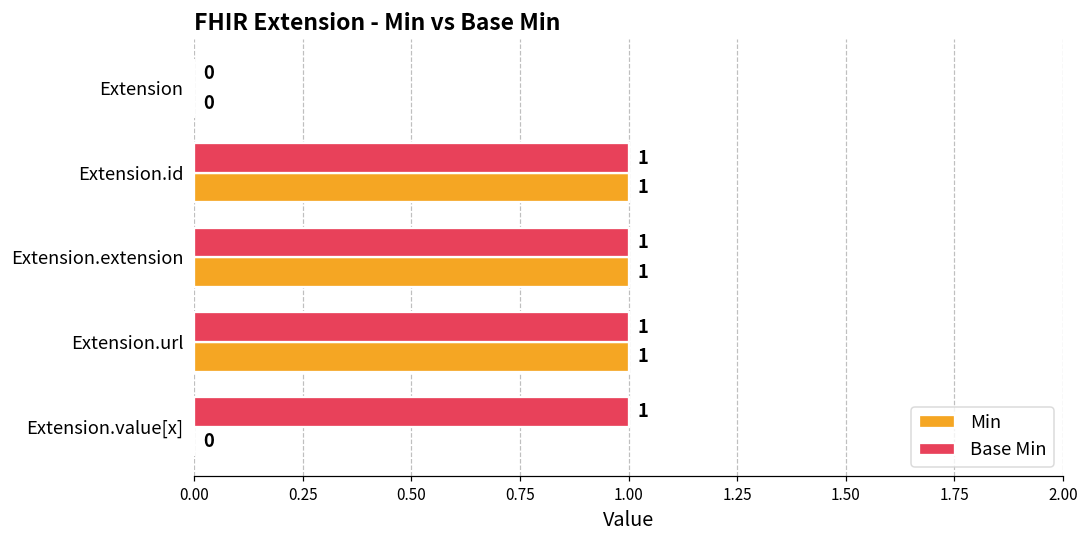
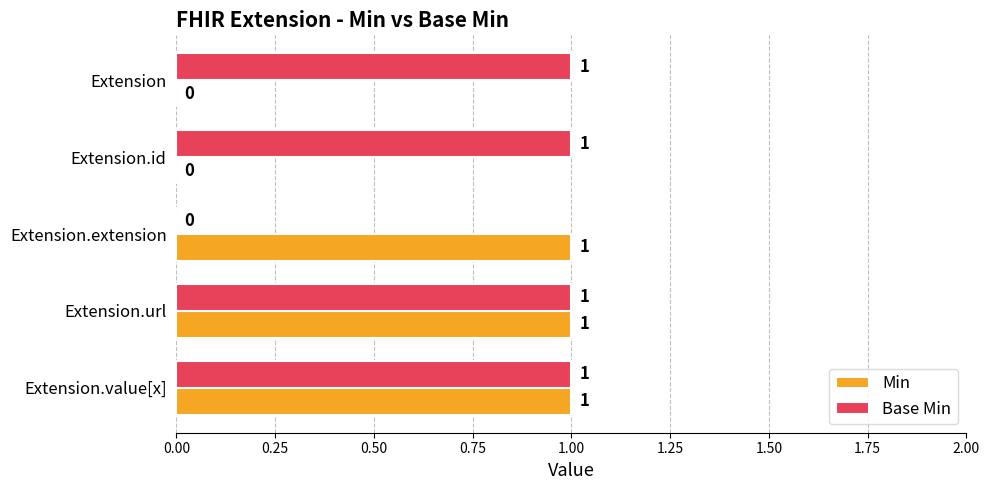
Base Min, Extension: 0 -> 1
Min, Extension.id: 1 -> 0
Base Min, Extension.extension: 1 -> 0
Min, Extension.value[x]: 0 -> 1
